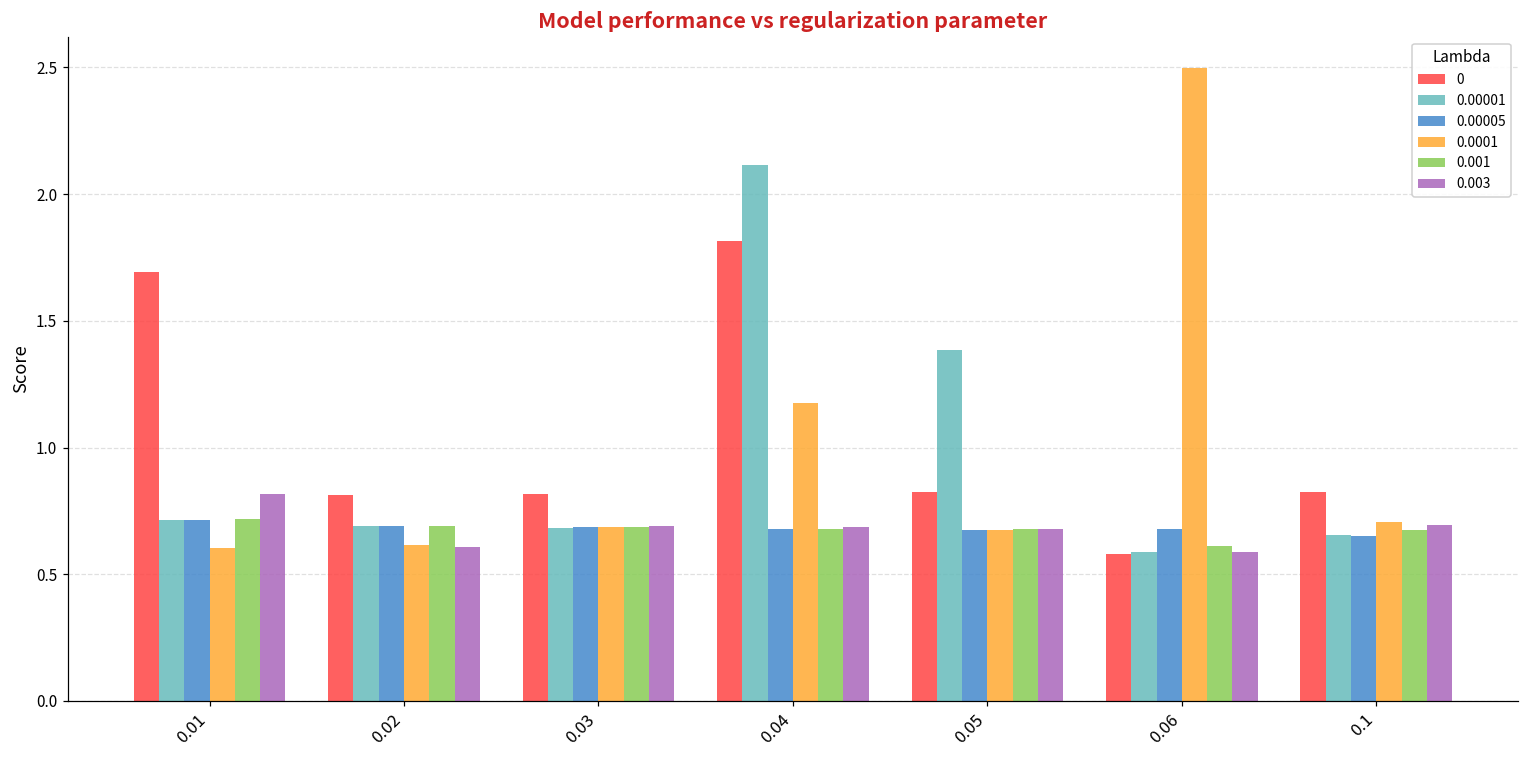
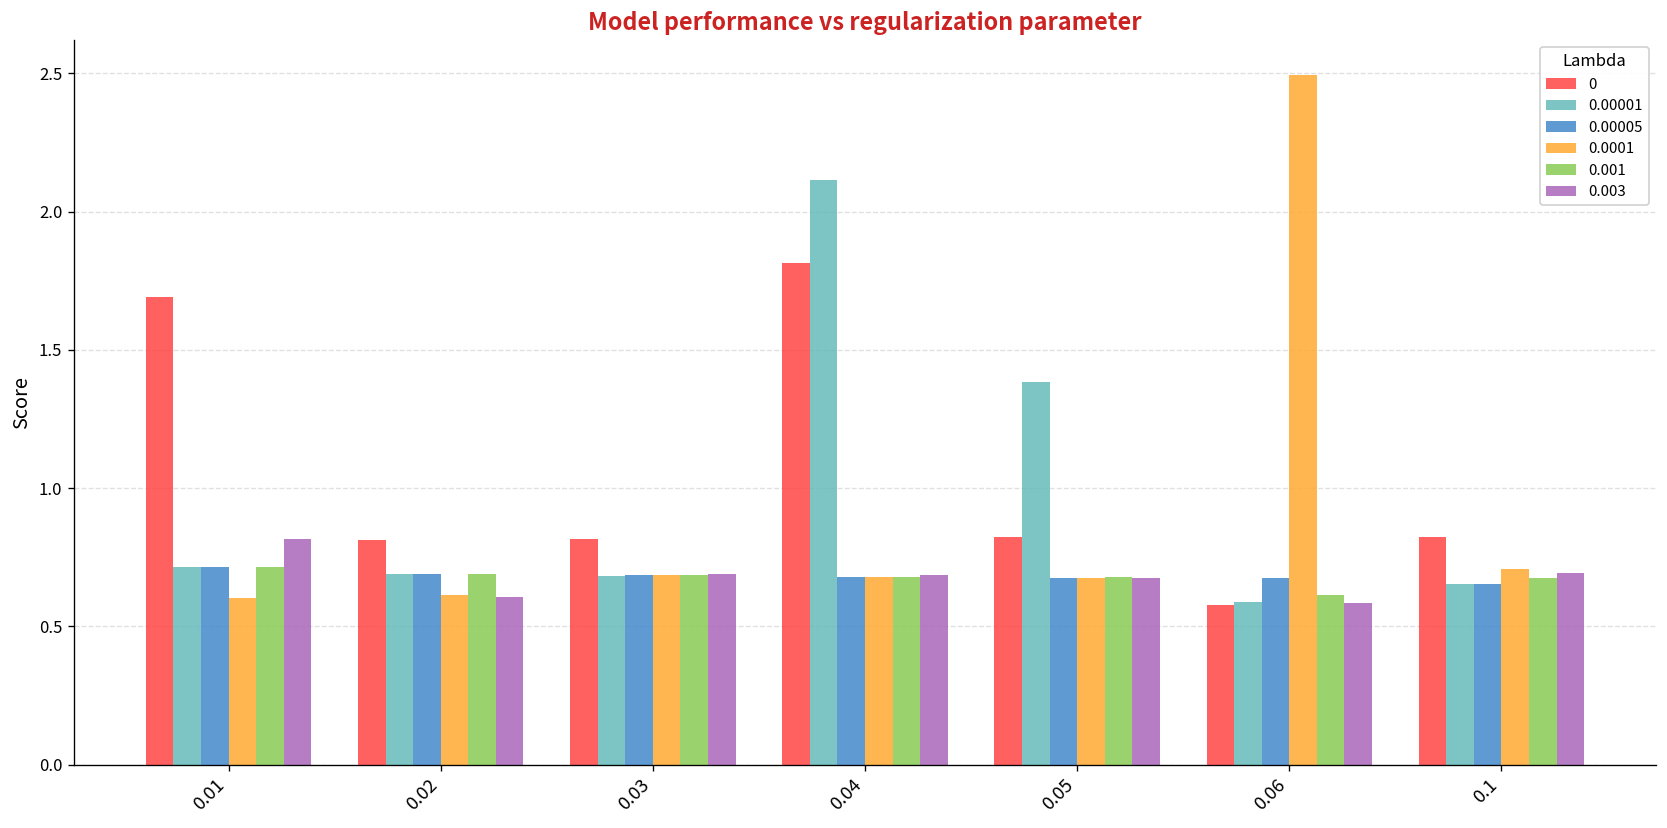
0.0001, 0.04: 1.17 -> 0.68
